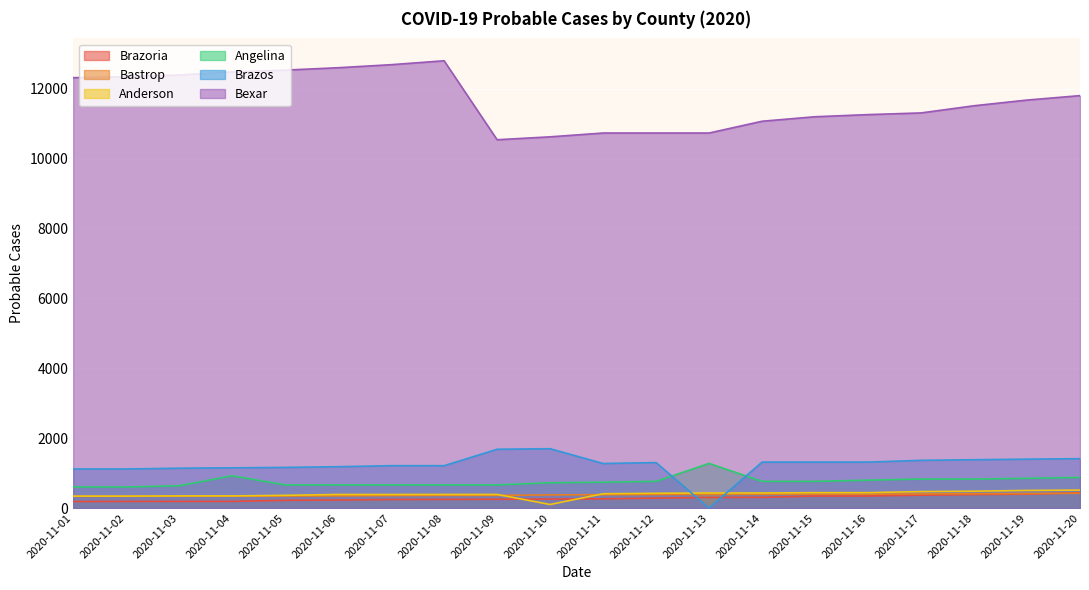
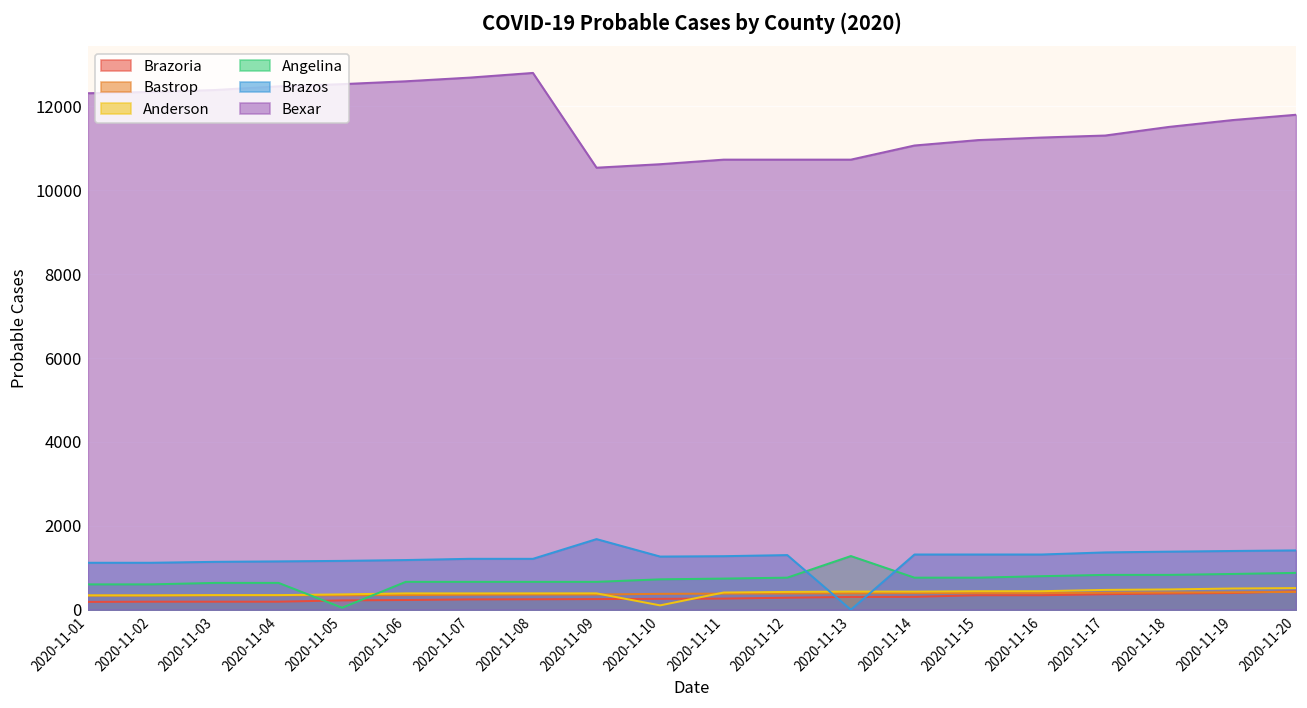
Angelina, 2020-11-04: 900 -> 600
Angelina, 2020-11-05: 700 -> 0
Brazos, 2020-11-10: 1700 -> 1300
